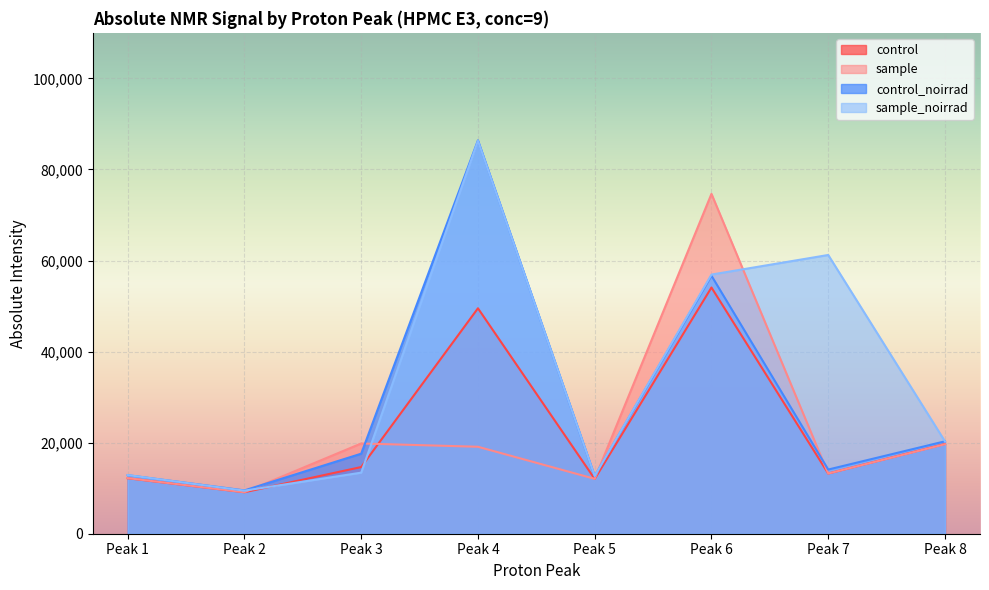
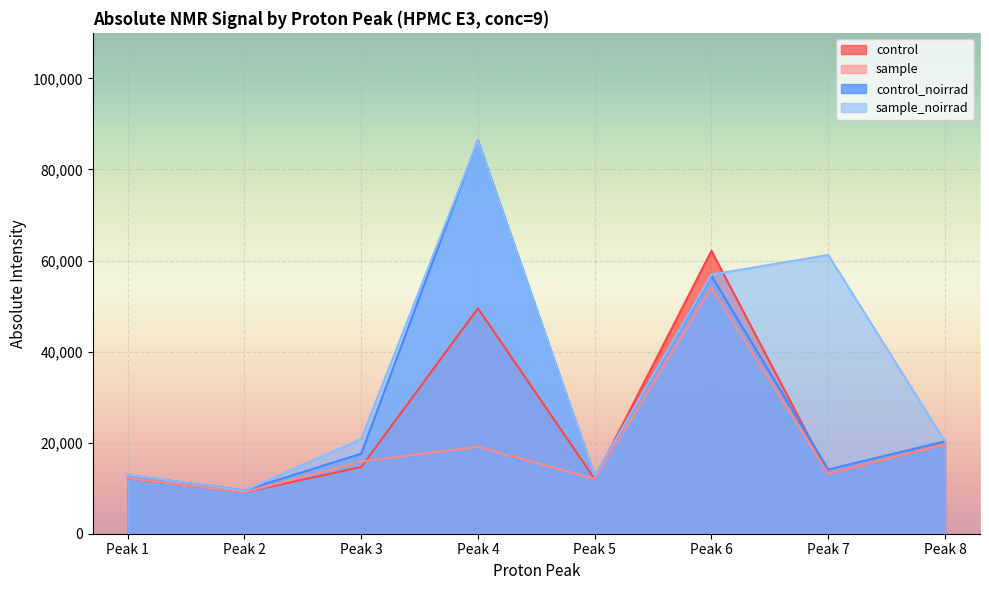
sample, Peak 3: 20,000 -> 16,000
sample_noirrad, Peak 3: 13,000 -> 21,000
control, Peak 6: 54,000 -> 62,000
sample, Peak 6: 75,000 -> 54,000
